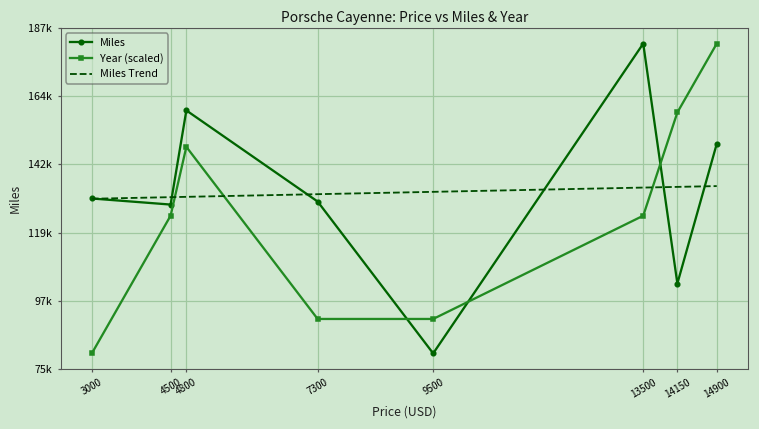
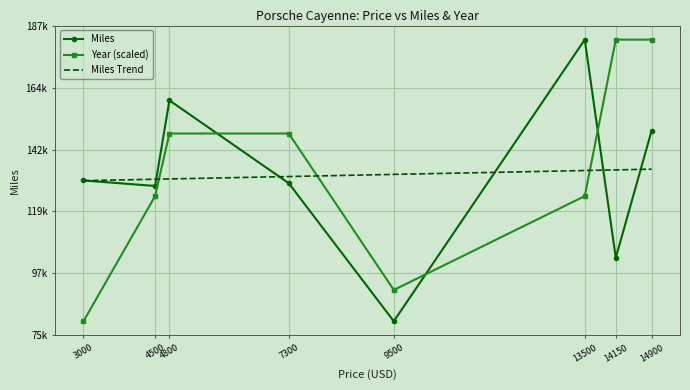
Year (scaled), 7300: 91000 -> 148000
Year (scaled), 14150: 159000 -> 182000
